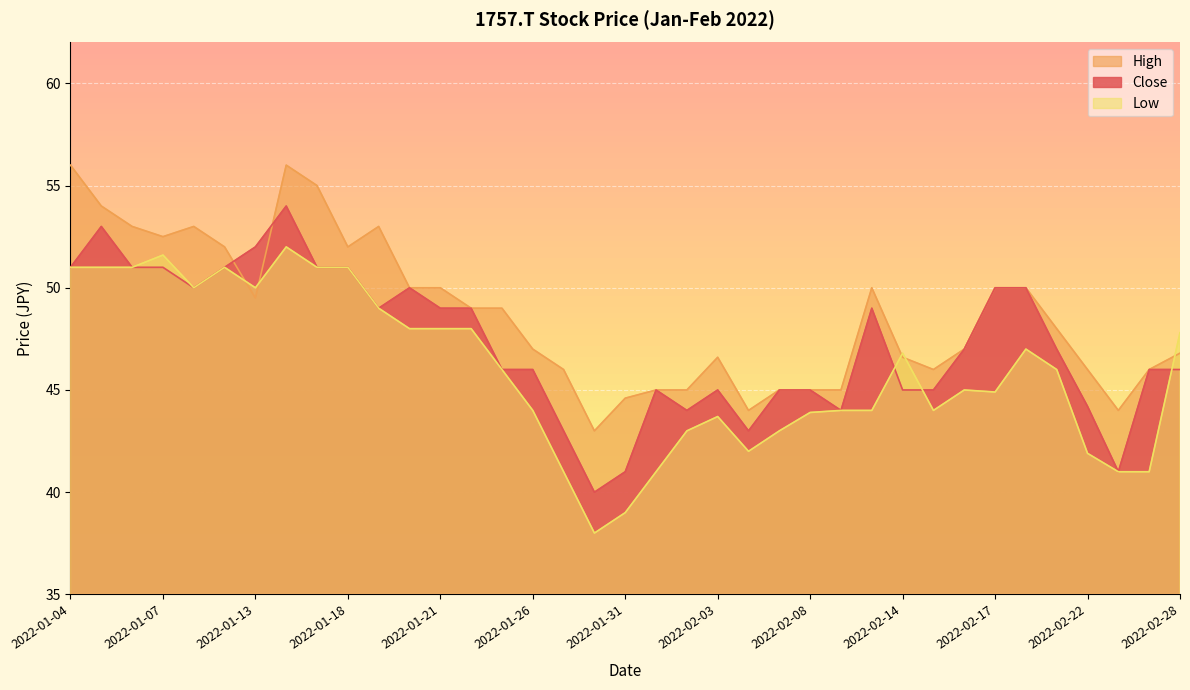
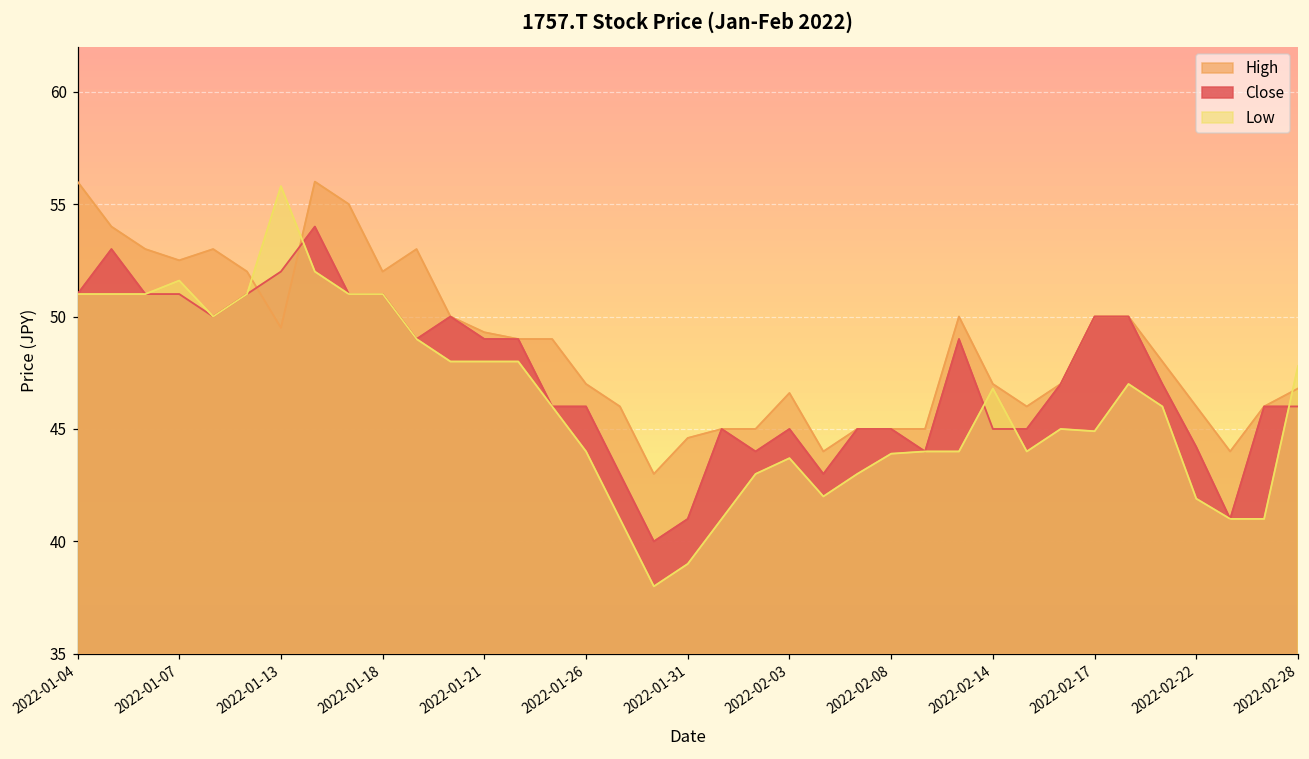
Low, 2022-01-13: 50.0 -> 55.8
High, 2022-01-21: 50.0 -> 49.3
High, 2022-02-14: 46.6 -> 47.0
